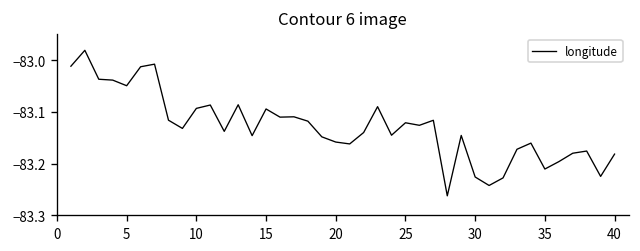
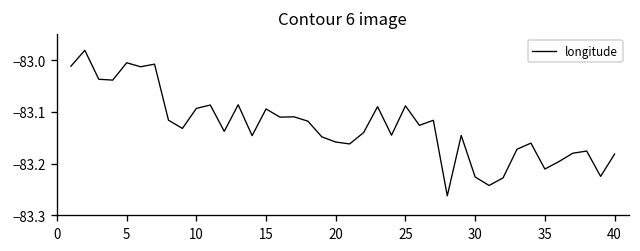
5: -83.05 -> -83.01
25: -83.12 -> -83.09
